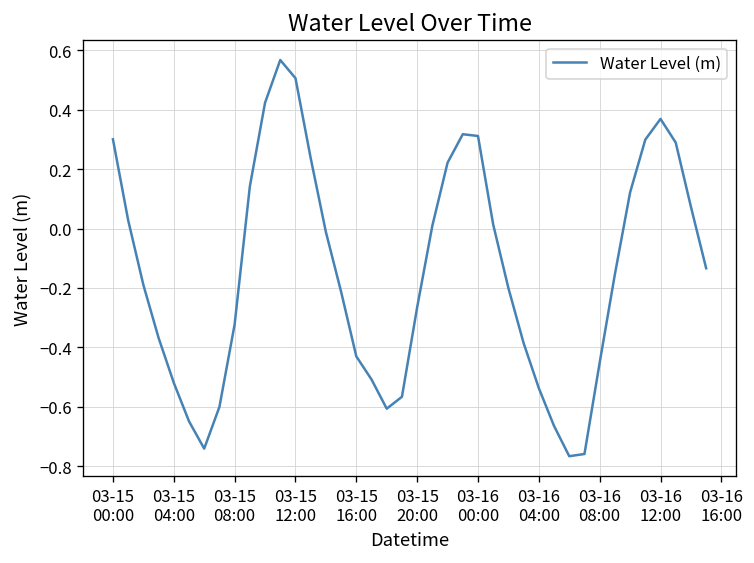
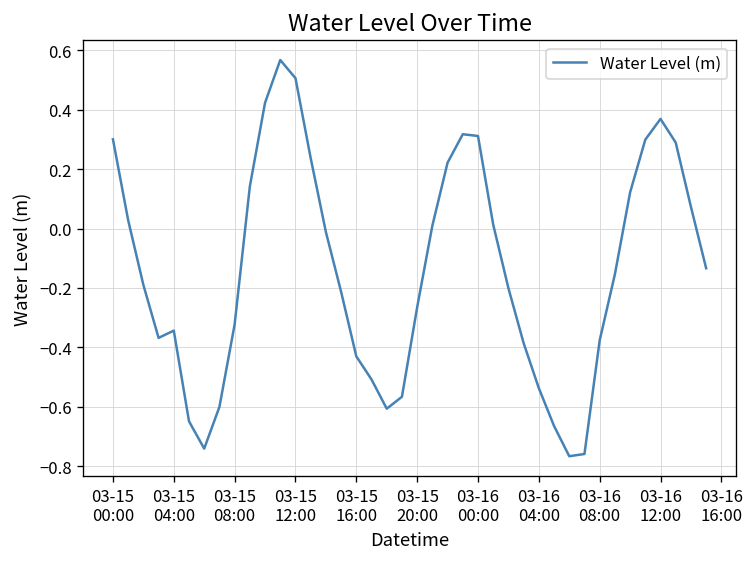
03-15 04:00: -0.52 -> -0.34
03-16 08:00: -0.45 -> -0.38
